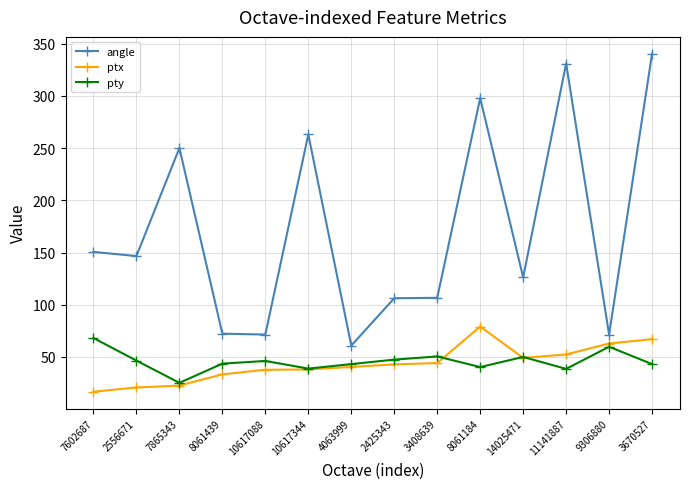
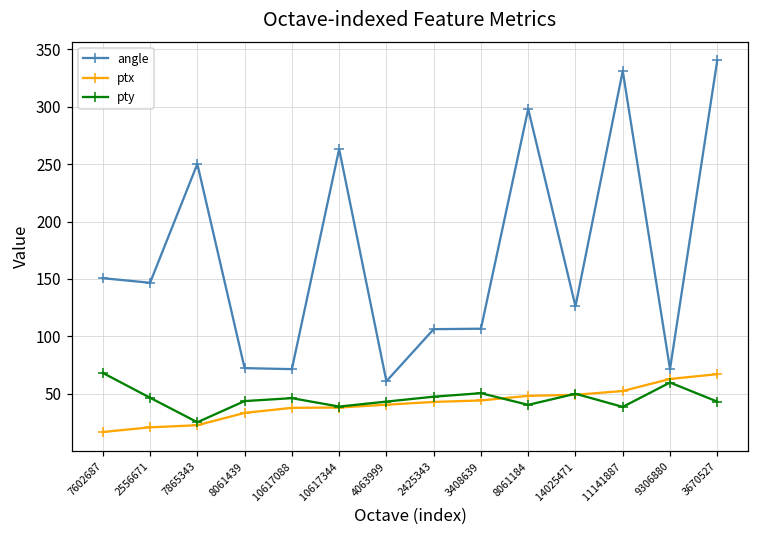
ptx, 8061184: 79 -> 48
